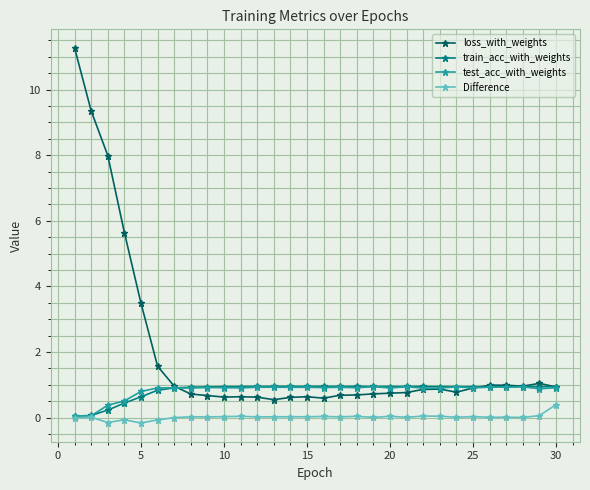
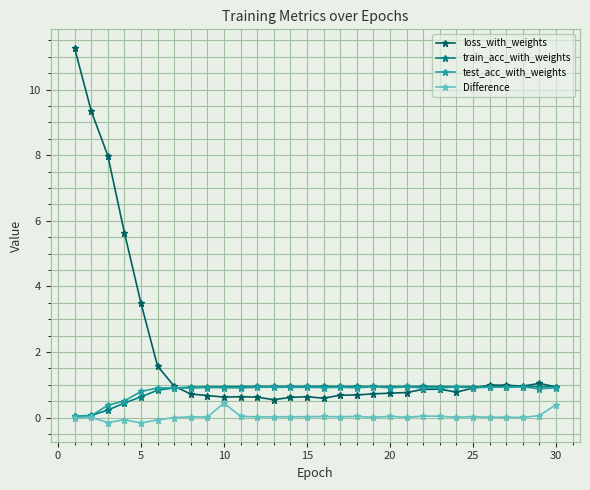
Difference, 10: 0.0 -> 0.4
